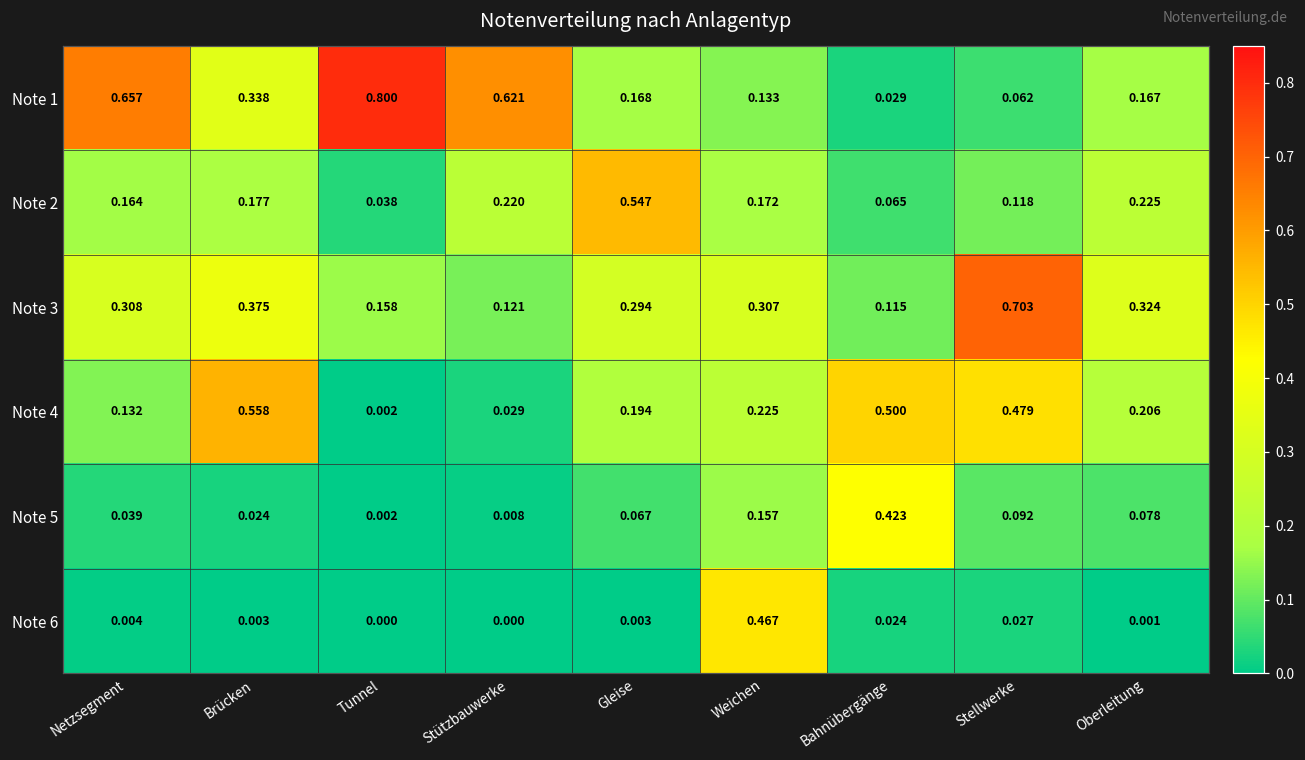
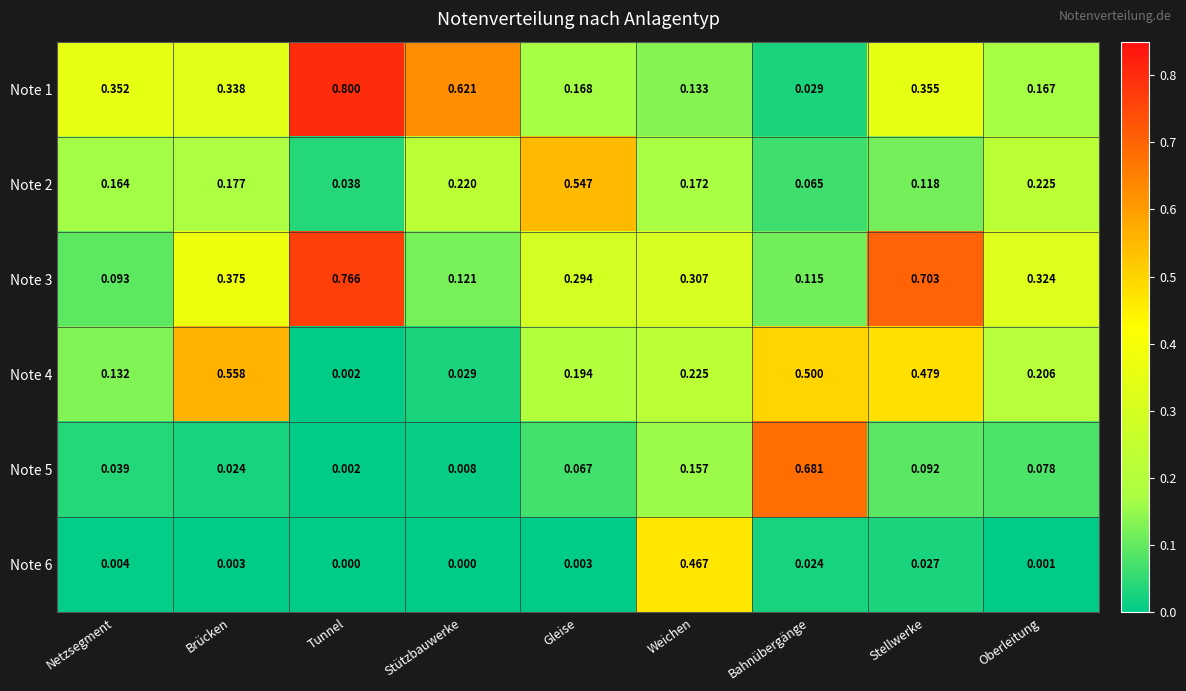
Note 1, Netzsegment: 0.657 -> 0.352
Note 1, Stellwerke: 0.062 -> 0.355
Note 3, Netzsegment: 0.308 -> 0.093
Note 3, Tunnel: 0.158 -> 0.766
Note 5, Bahnübergänge: 0.423 -> 0.681
